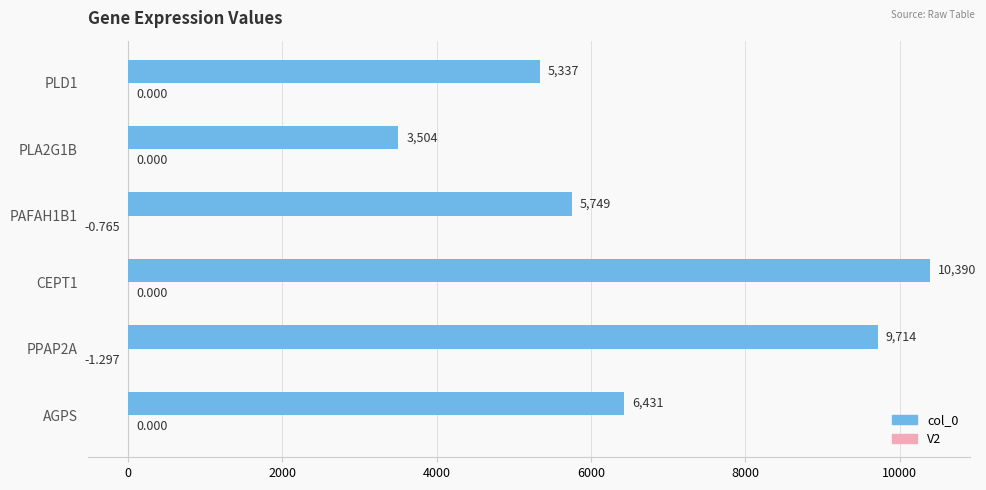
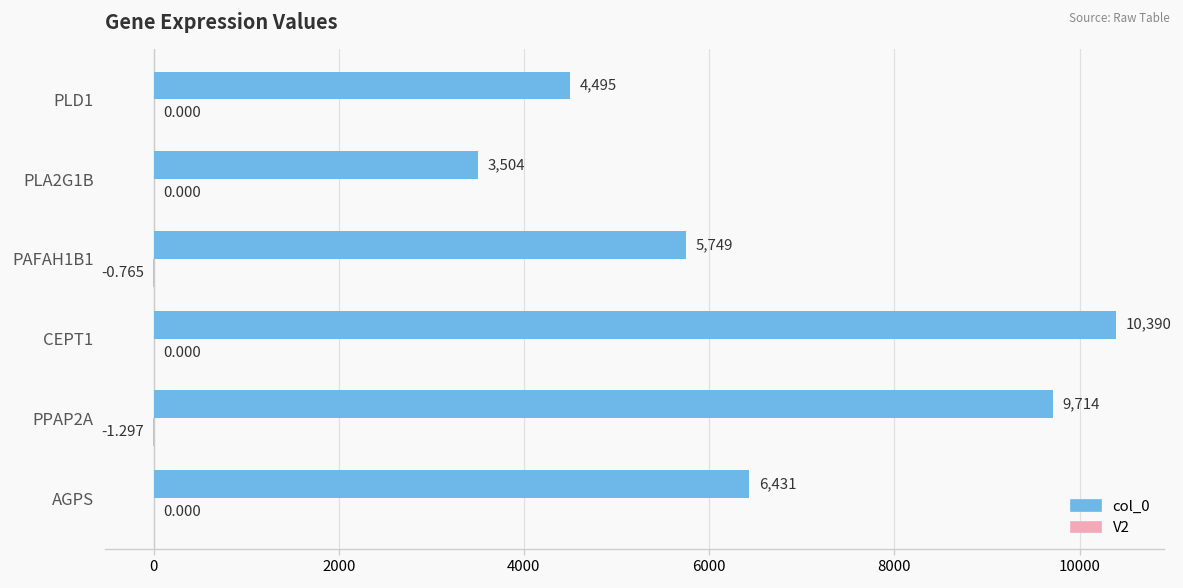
col_0, PLD1: 5,337 -> 4,495
